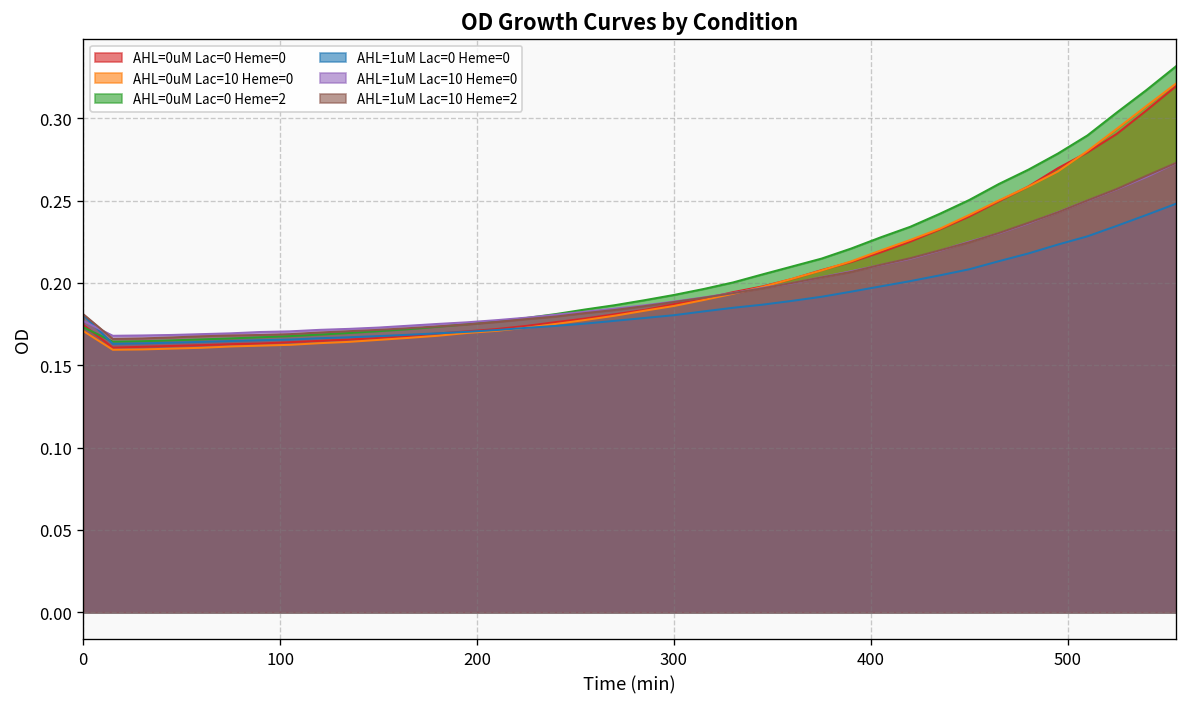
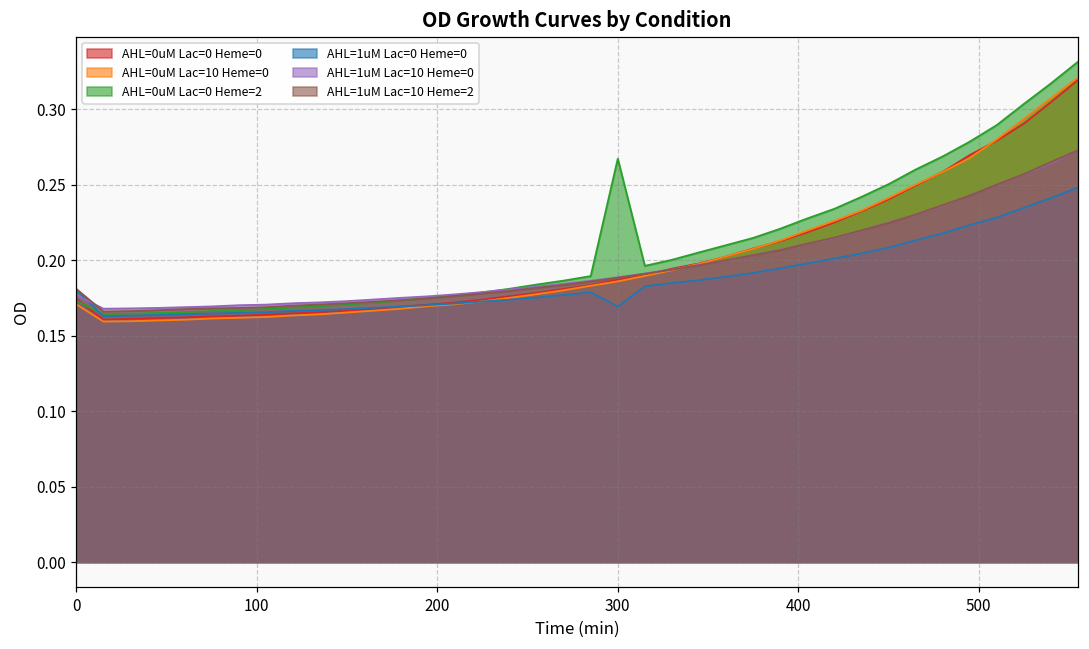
AHL=0uM Lac=0 Heme=2, 300: 0.193 -> 0.267
AHL=1uM Lac=0 Heme=0, 300: 0.180 -> 0.169
